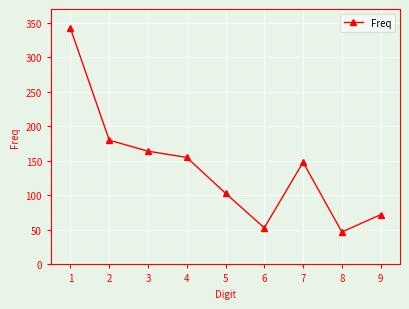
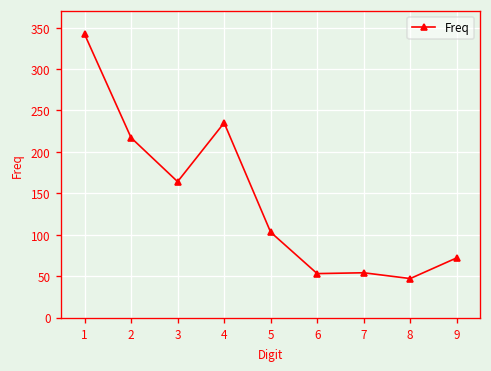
2: 180 -> 220
4: 160 -> 240
7: 150 -> 50
